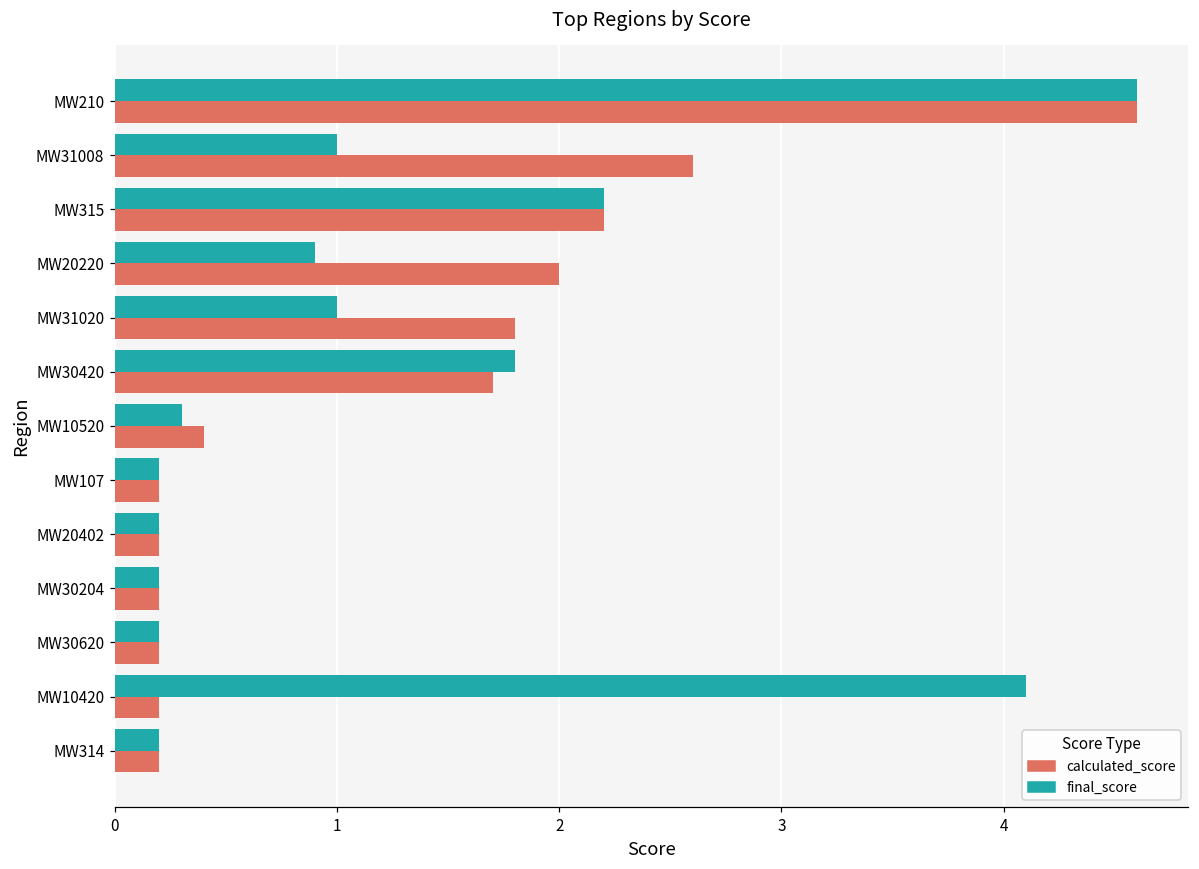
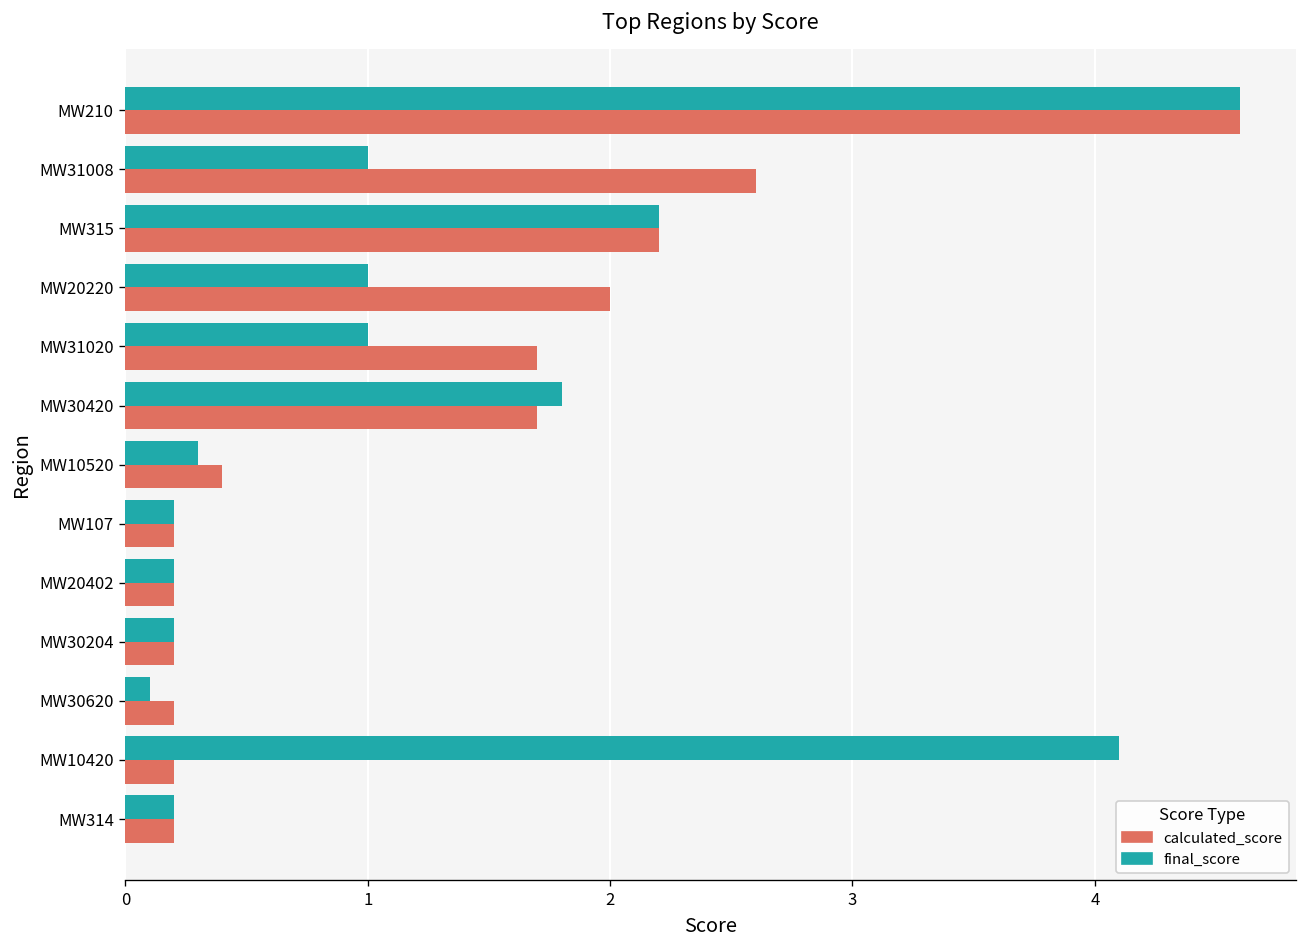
final_score, MW20220: 0.9 -> 1.0
calculated_score, MW31020: 1.8 -> 1.7
final_score, MW30620: 0.2 -> 0.1
